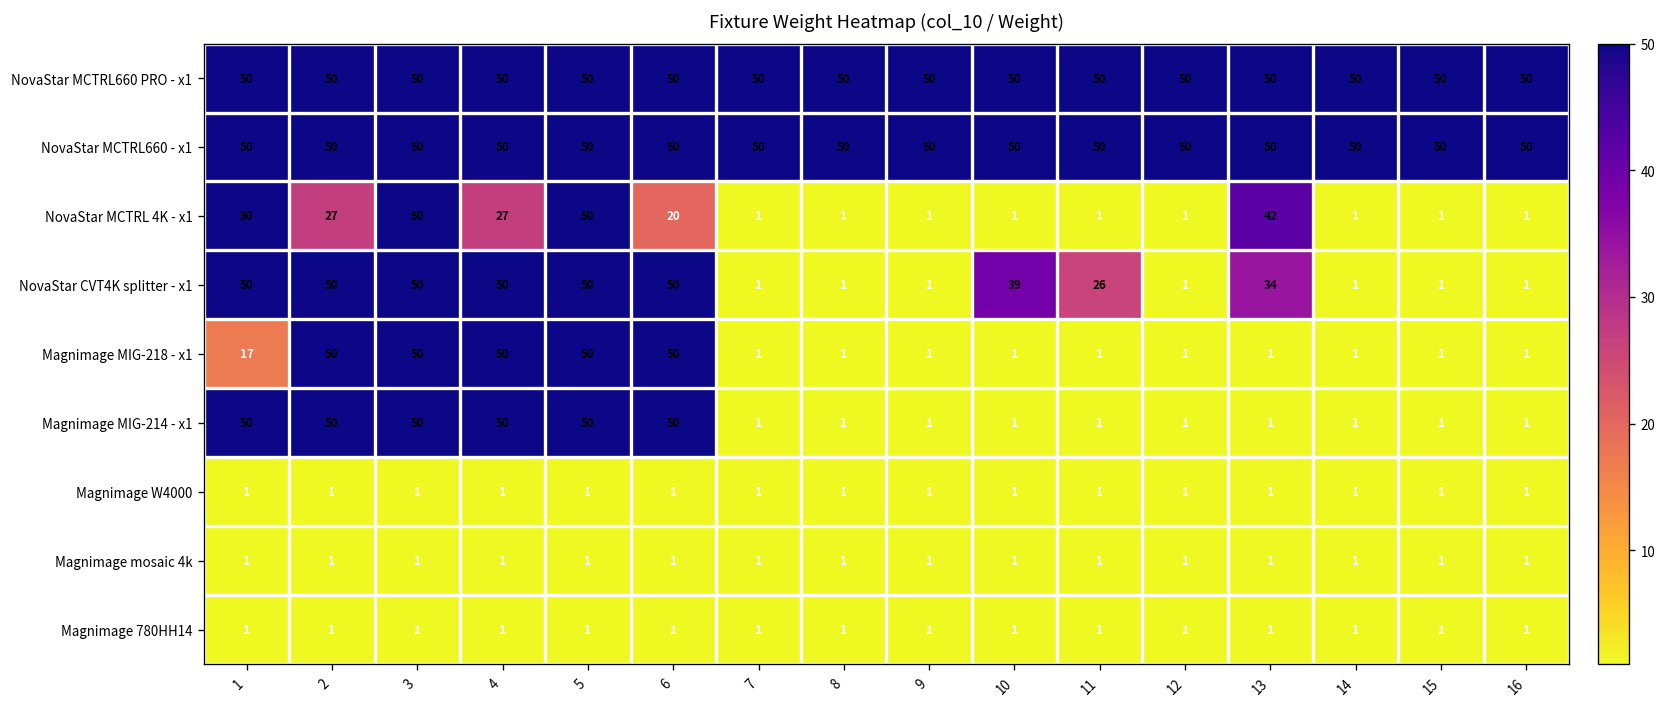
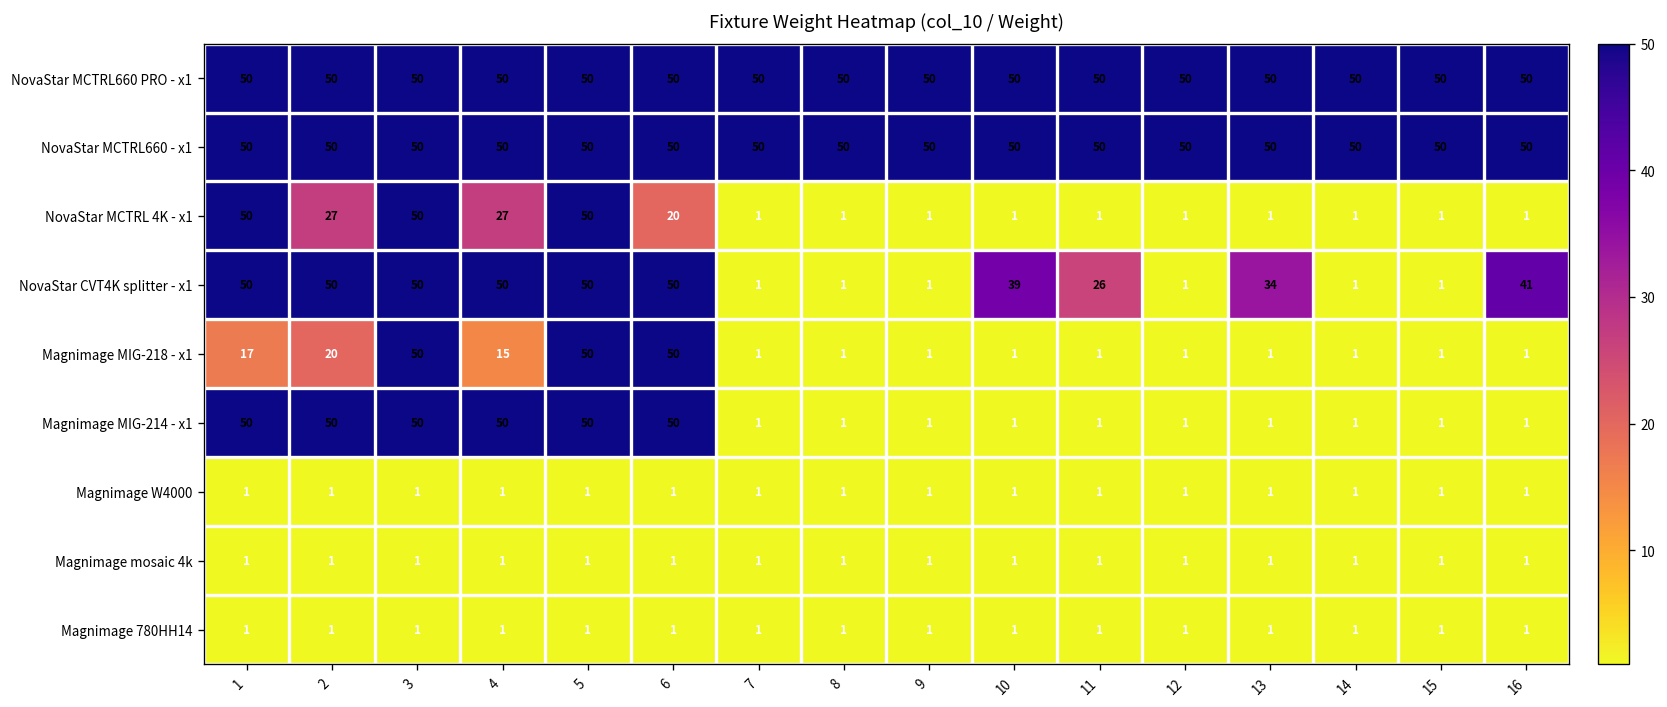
NovaStar MCTRL 4K - x1, 13: 42 -> 1
NovaStar CVT4K splitter - x1, 16: 1 -> 41
Magnimage MIG-218 - x1, 2: 50 -> 20
Magnimage MIG-218 - x1, 4: 50 -> 15
